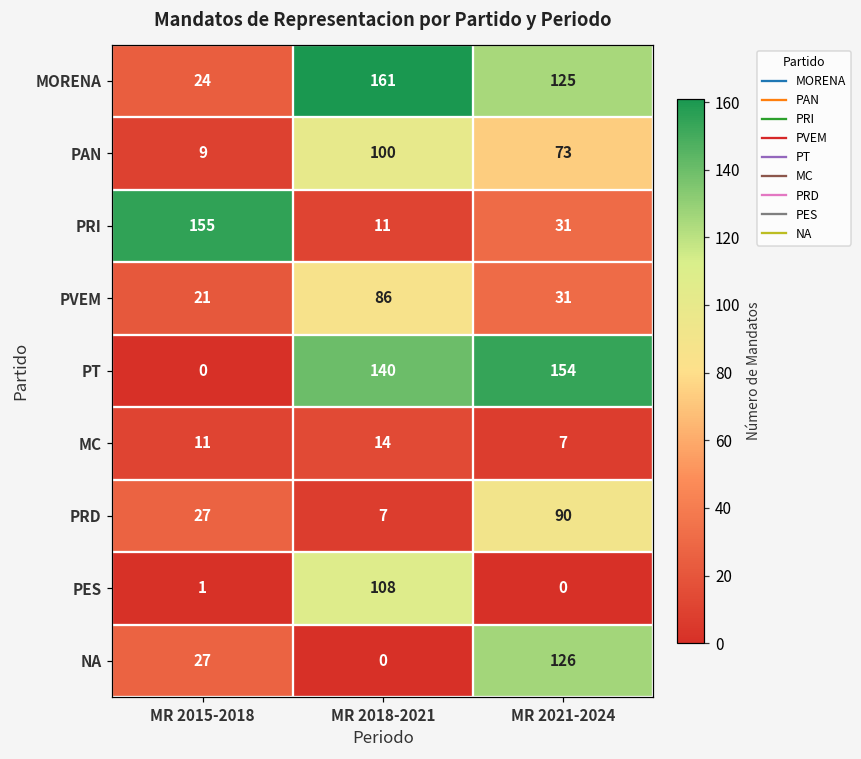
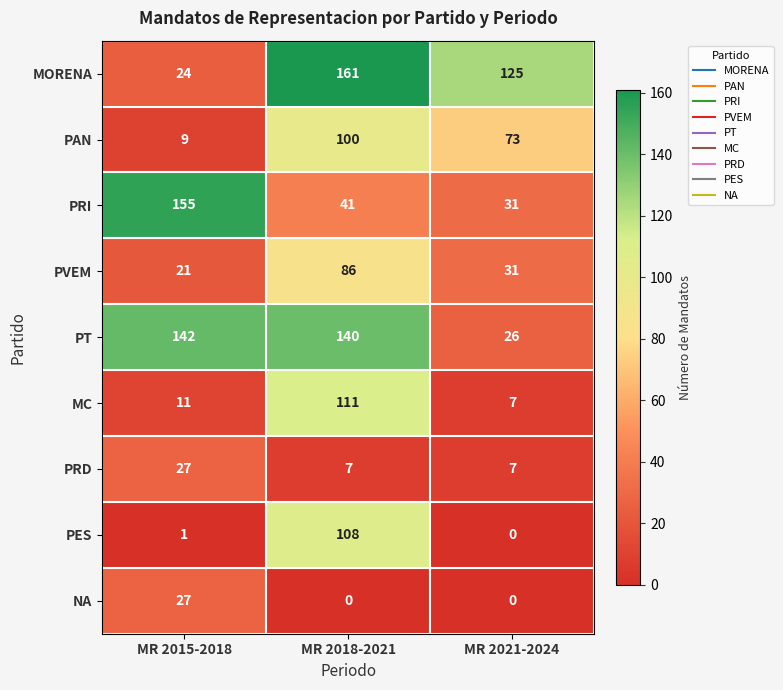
PRI, MR 2018-2021: 11 -> 41
PT, MR 2015-2018: 0 -> 142
PT, MR 2021-2024: 154 -> 26
MC, MR 2018-2021: 14 -> 111
PRD, MR 2021-2024: 90 -> 7
NA, MR 2021-2024: 126 -> 0
